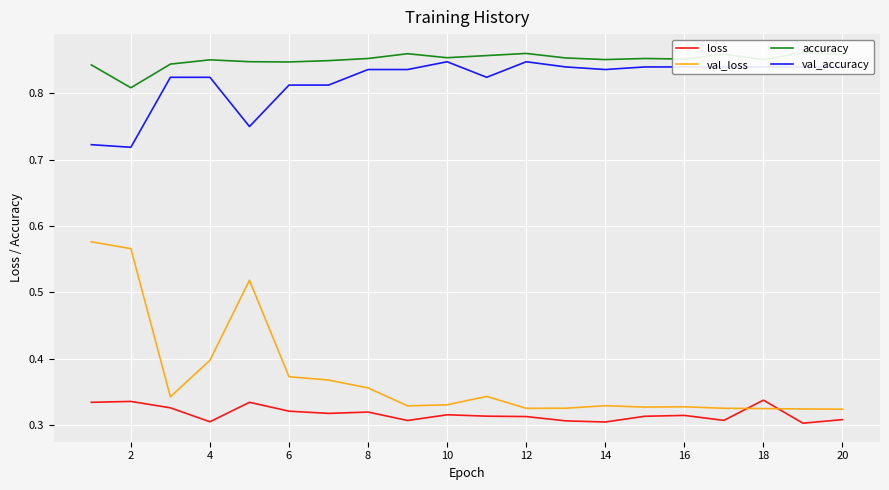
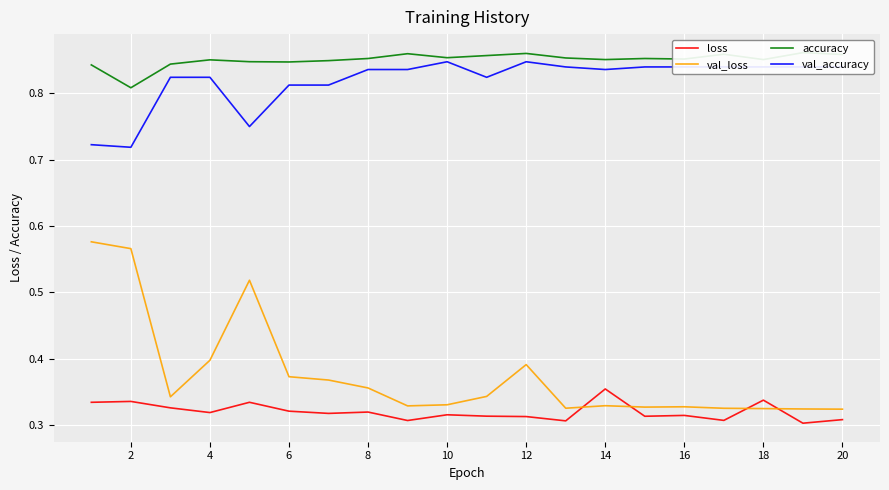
loss, 4: 0.31 -> 0.32
val_loss, 12: 0.33 -> 0.39
loss, 14: 0.30 -> 0.35
